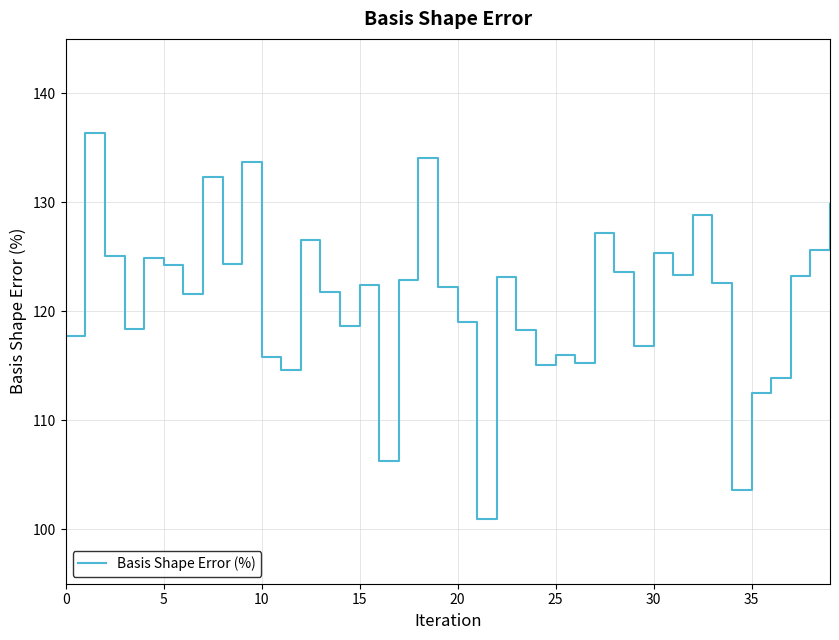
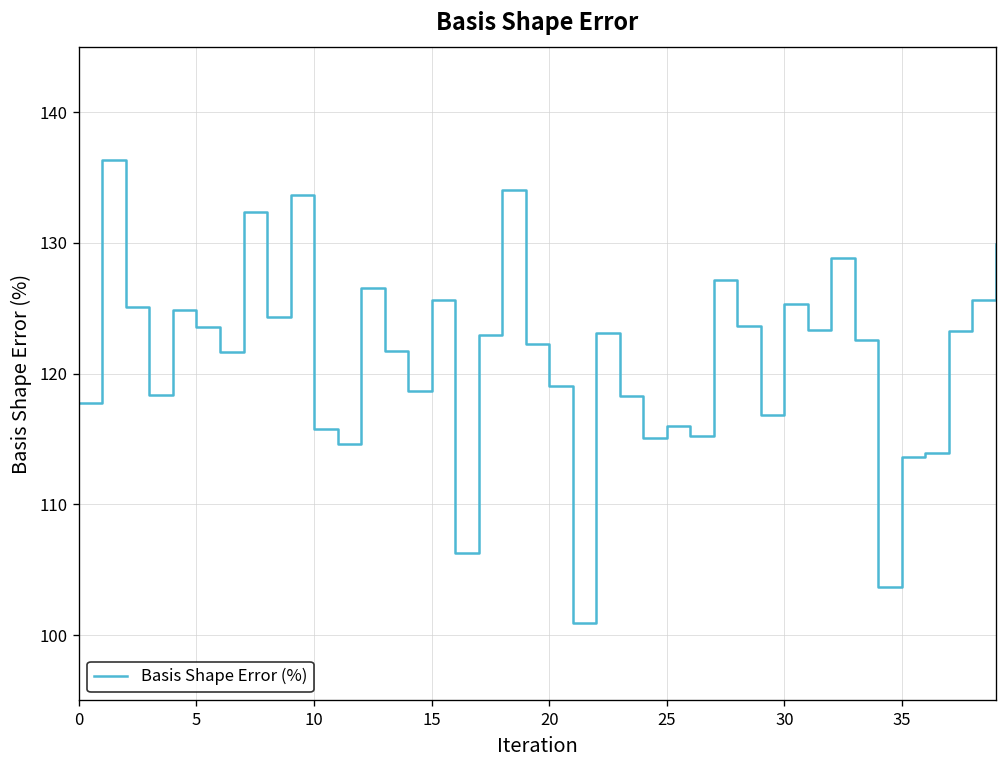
5: 124.3 -> 123.5
15: 122.4 -> 125.6
35: 112.5 -> 113.6
